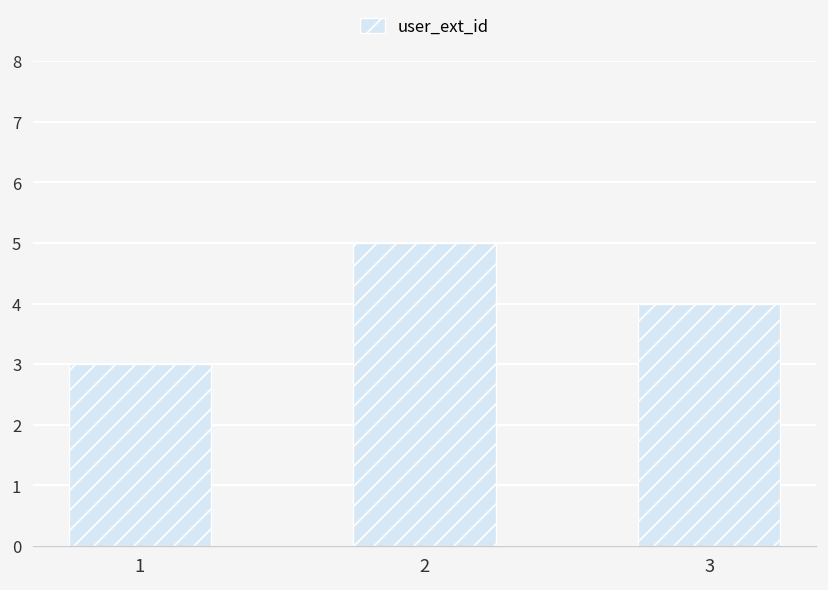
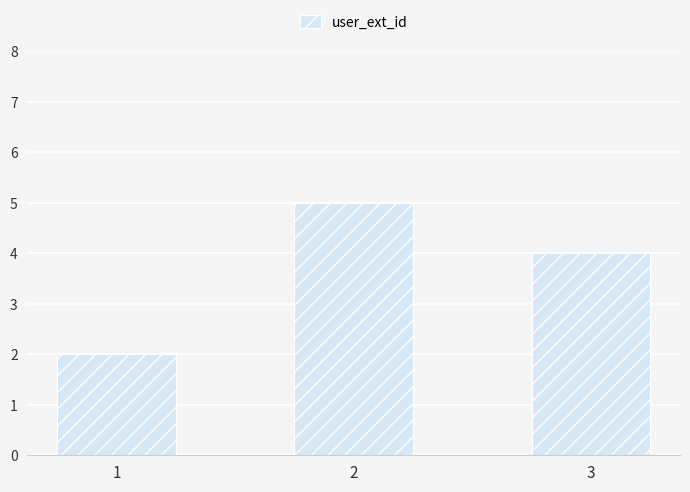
1: 3 -> 2
